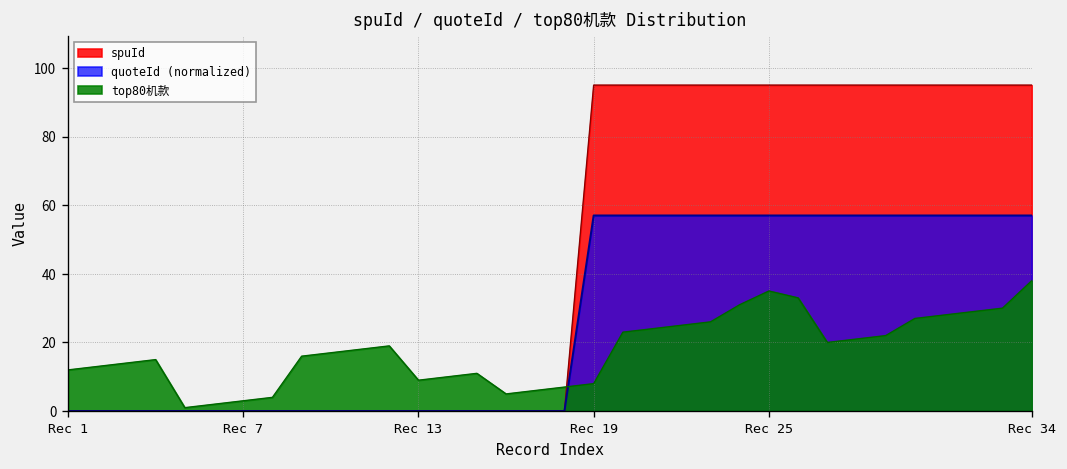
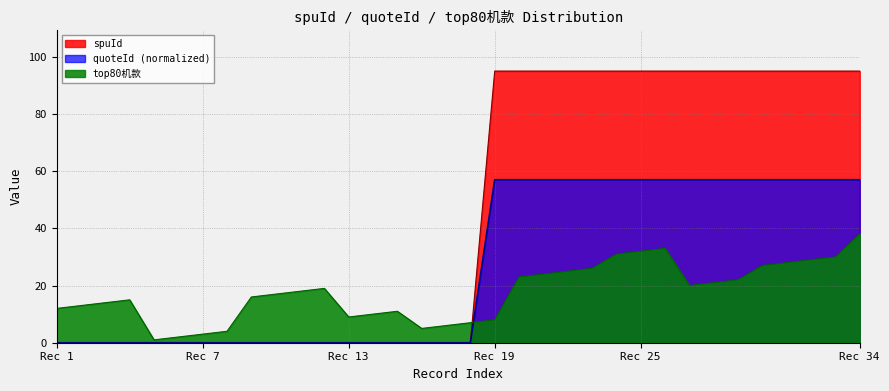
top80机款, Rec 25: 35 -> 32
